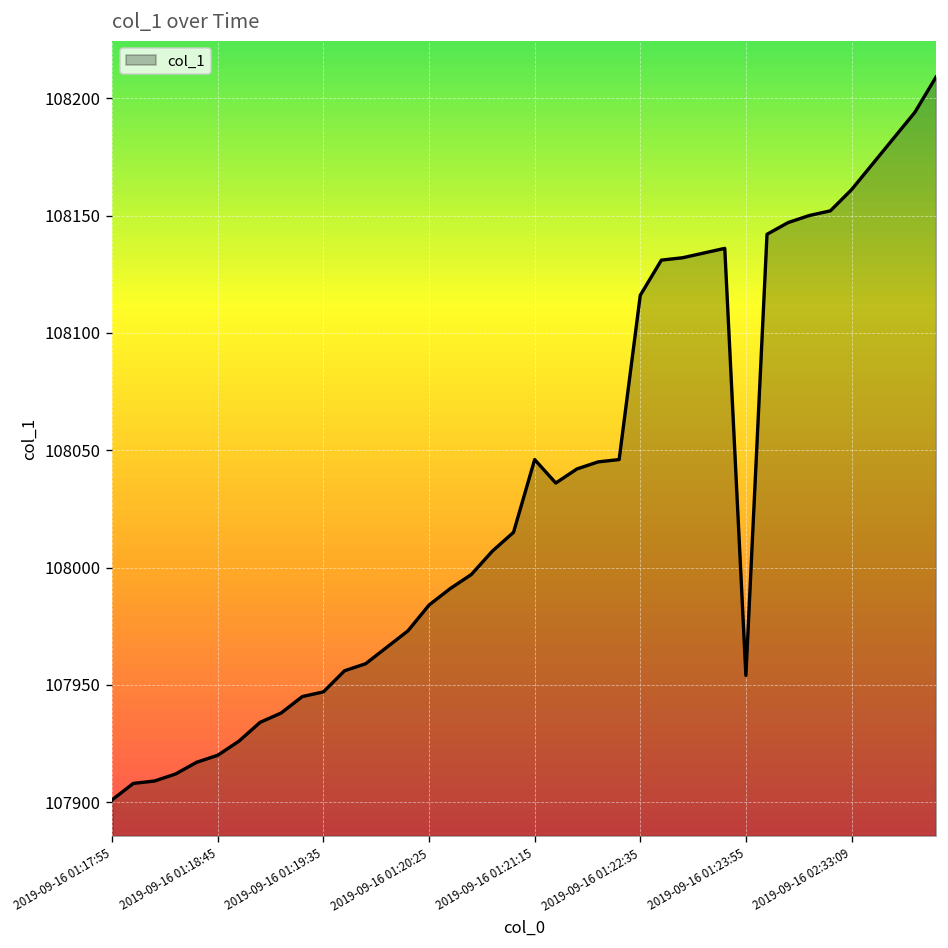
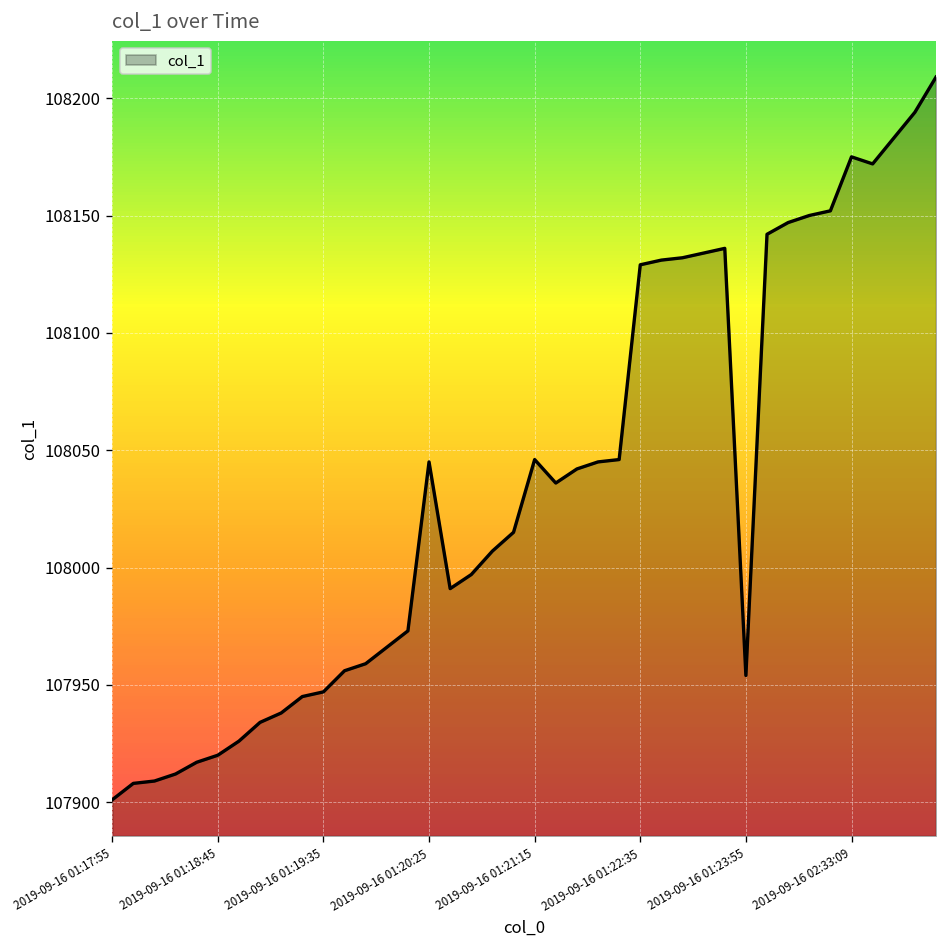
2019-09-16 01:20:25: 107984 -> 108045
2019-09-16 01:22:35: 108116 -> 108129
2019-09-16 02:33:09: 108161 -> 108175
